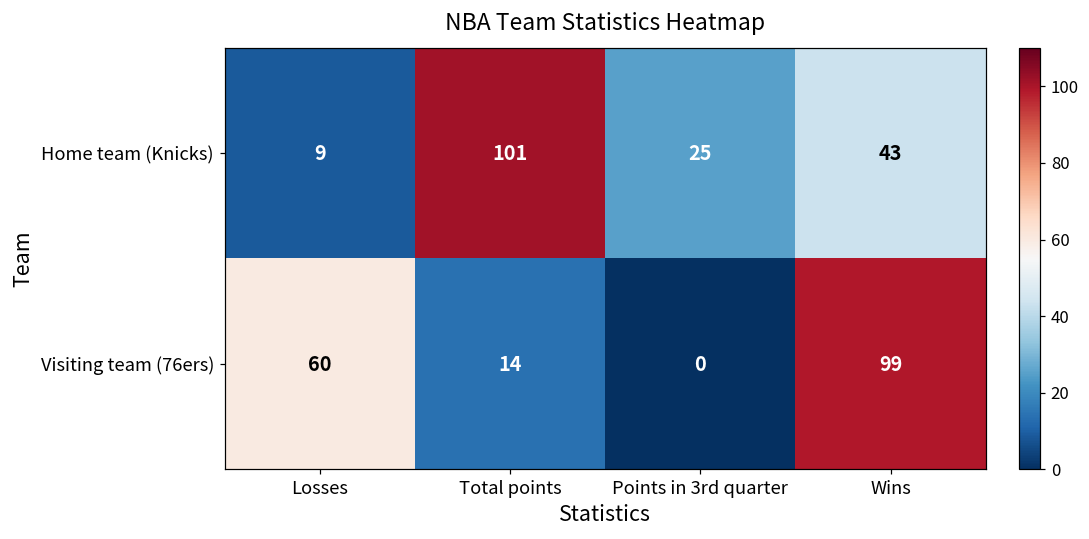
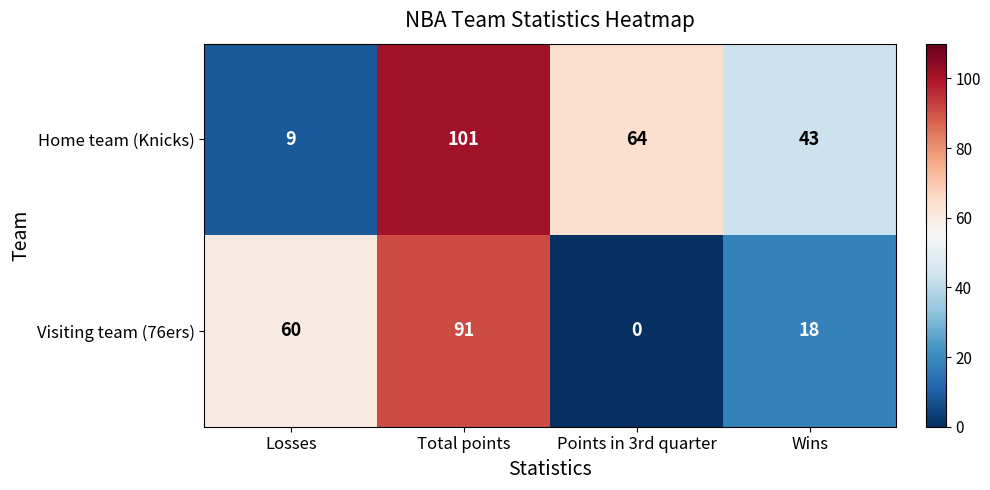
Home team (Knicks), Points in 3rd quarter: 25 -> 64
Visiting team (76ers), Total points: 14 -> 91
Visiting team (76ers), Wins: 99 -> 18
